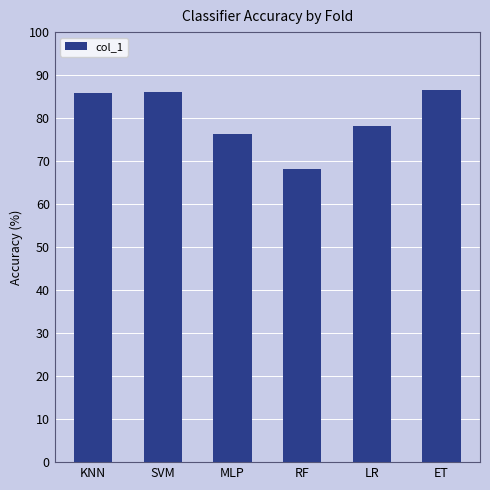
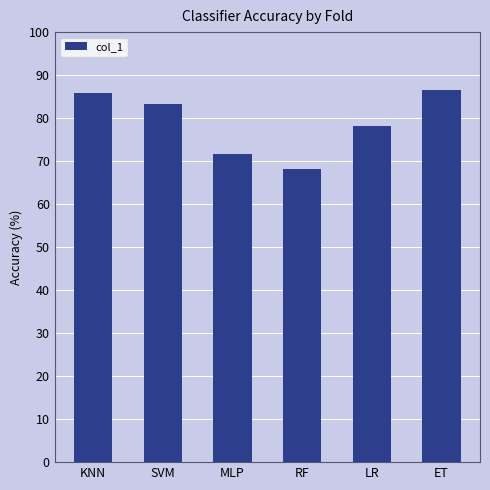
SVM: 86 -> 83
MLP: 76 -> 72
